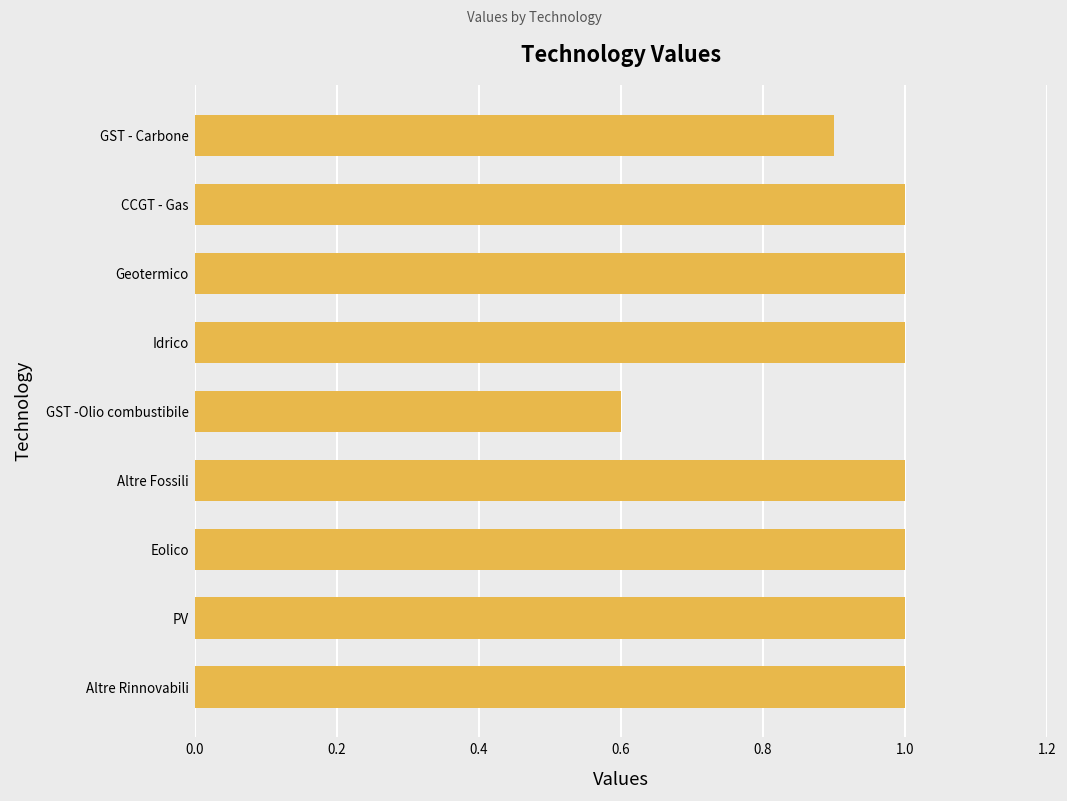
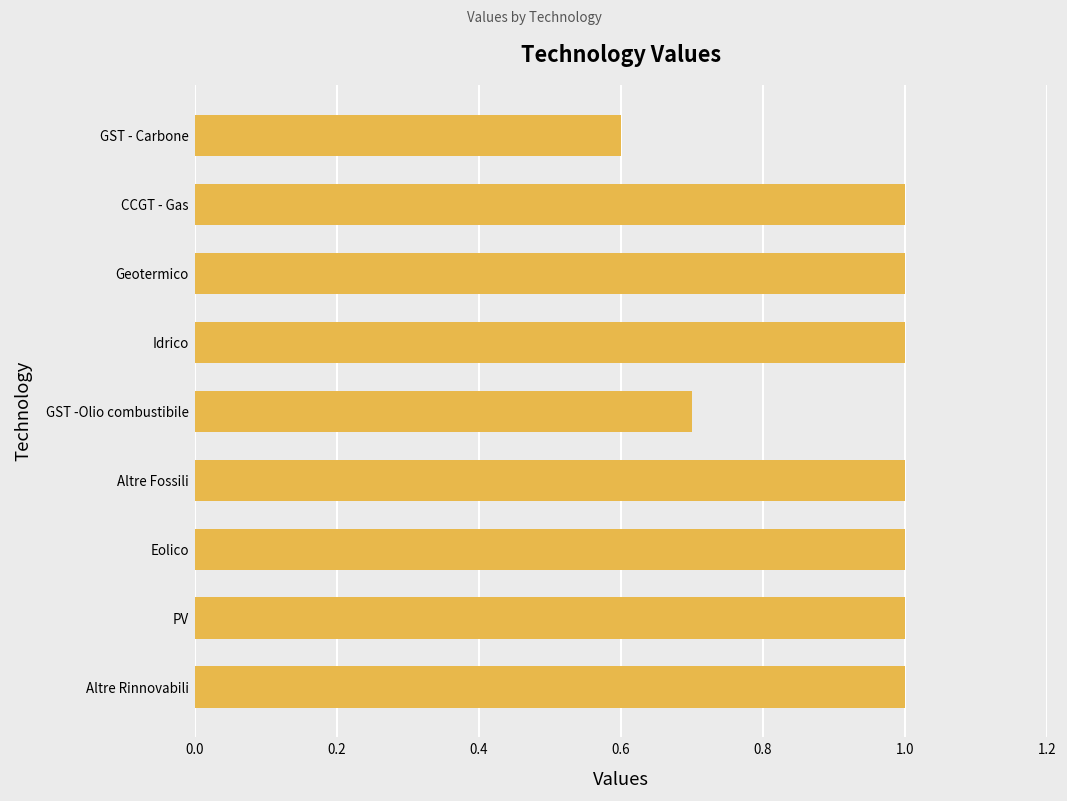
GST - Carbone: 0.9 -> 0.6
GST -Olio combustibile: 0.6 -> 0.7
